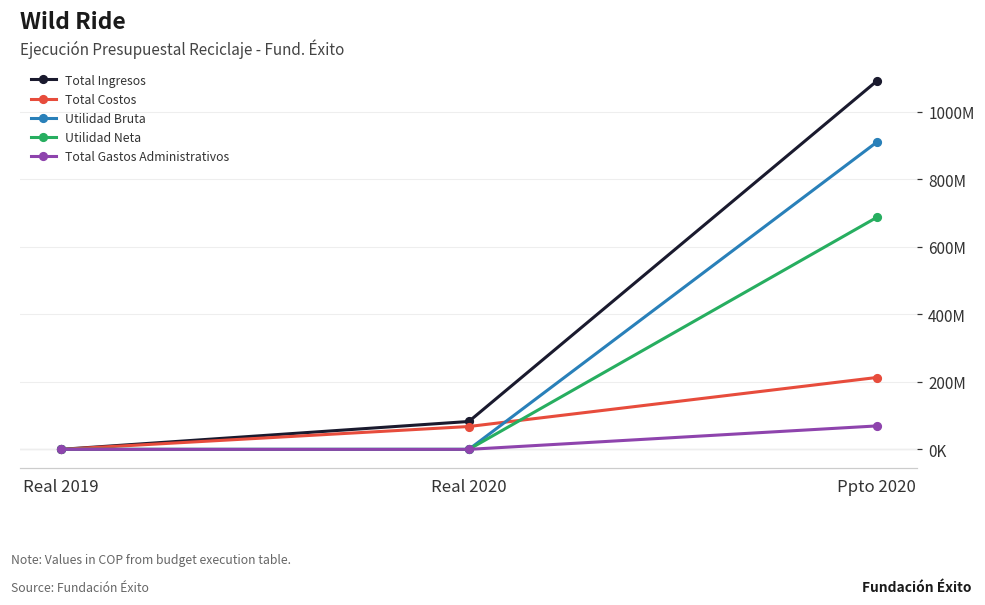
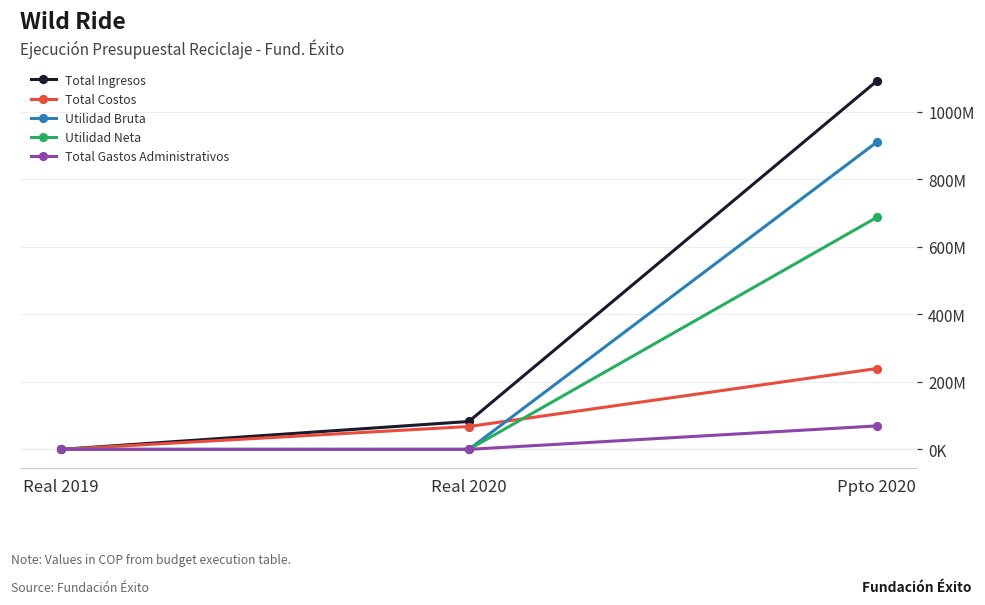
Total Costos, Ppto 2020: 210000000 -> 240000000
